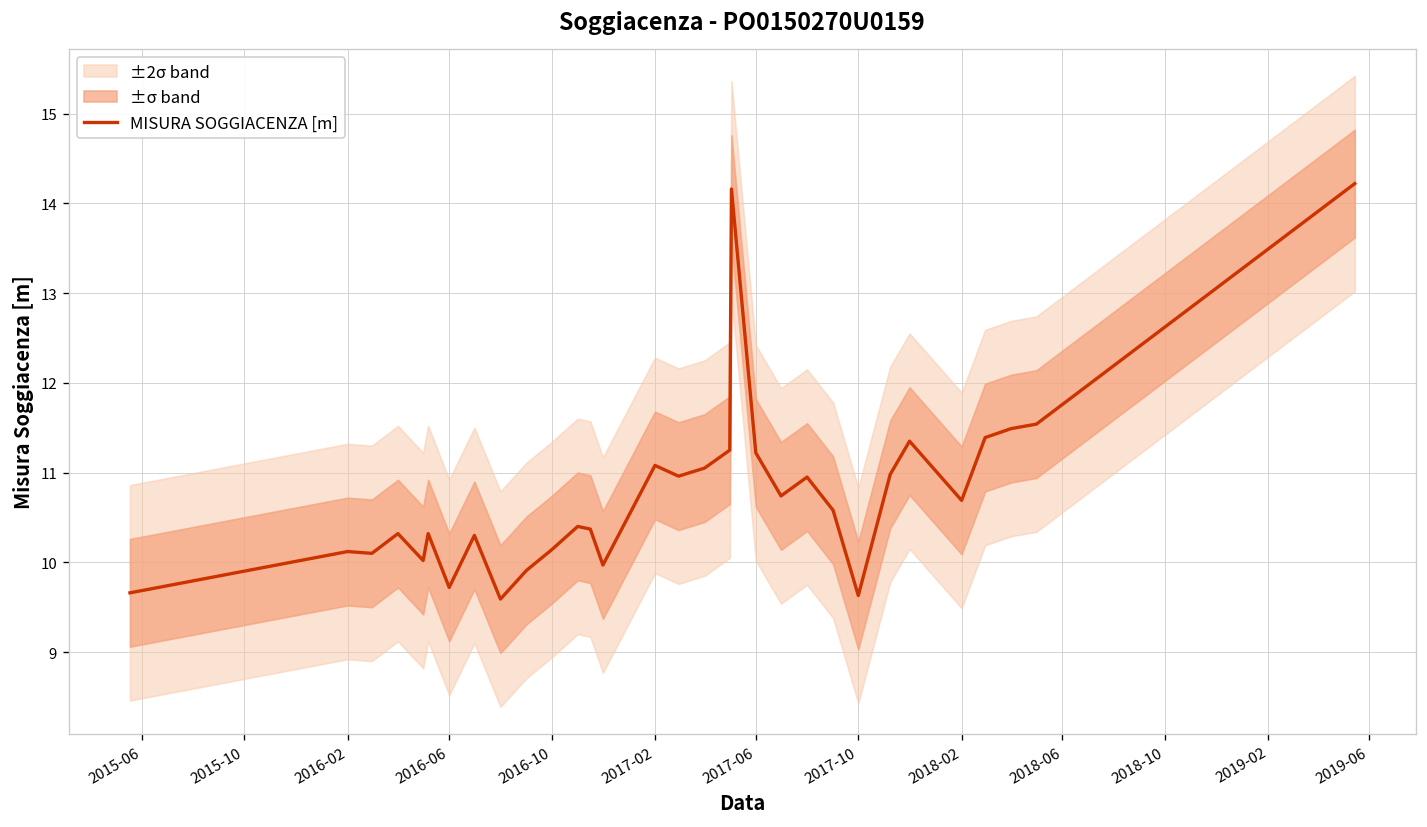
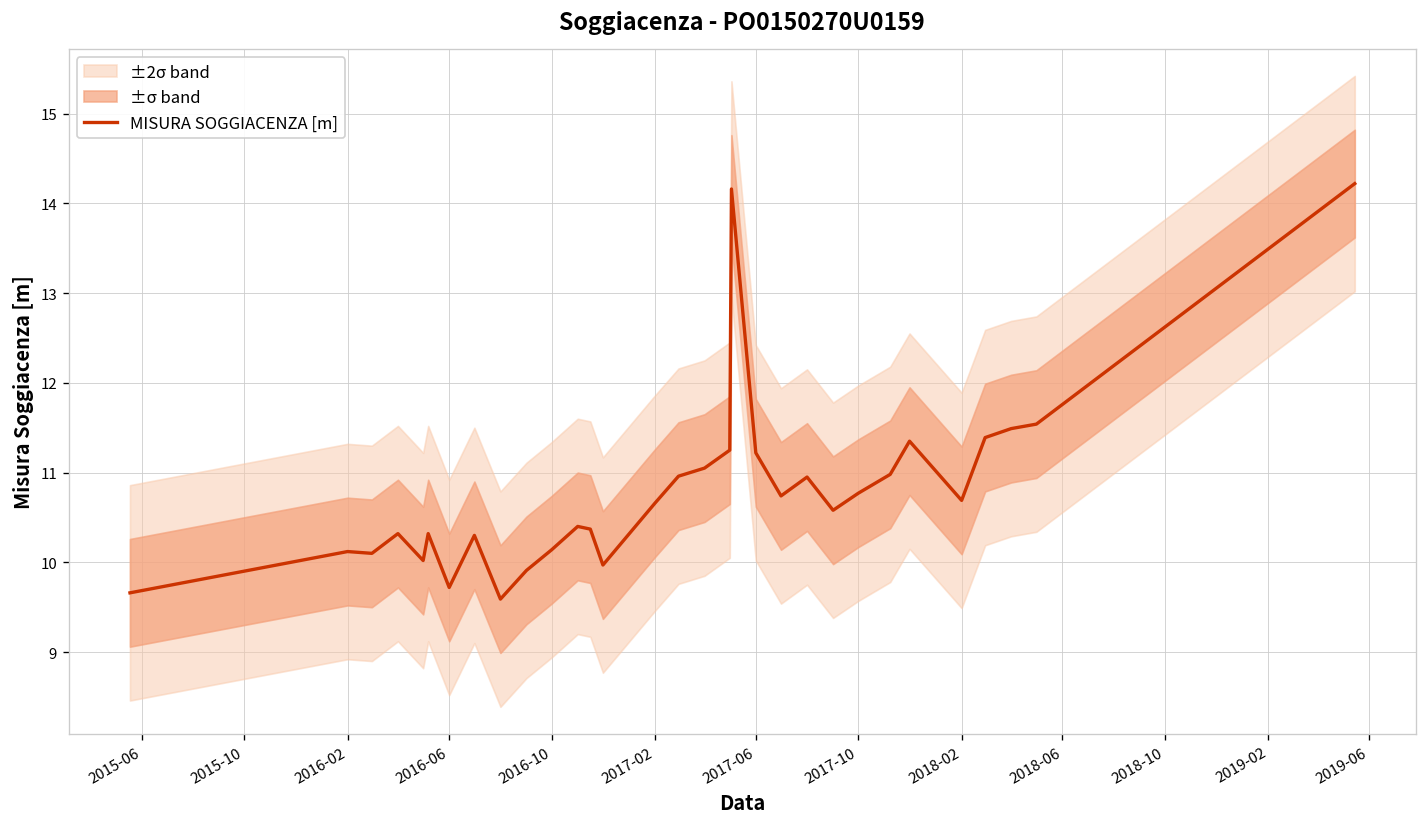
MISURA SOGGIACENZA [m], 2017-02: 11.1 -> 10.7
MISURA SOGGIACENZA [m], 2017-10: 9.6 -> 10.8
